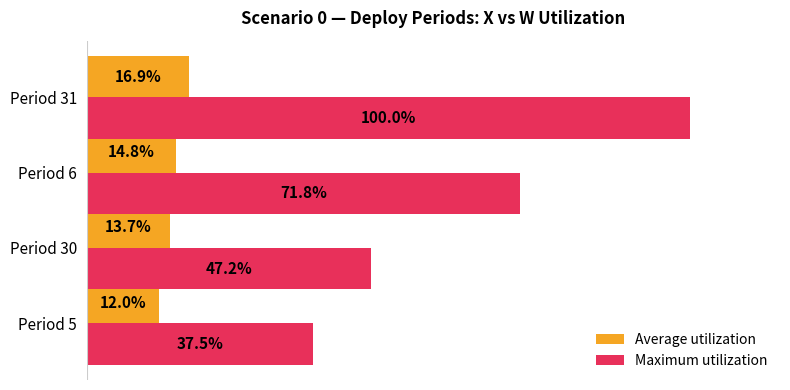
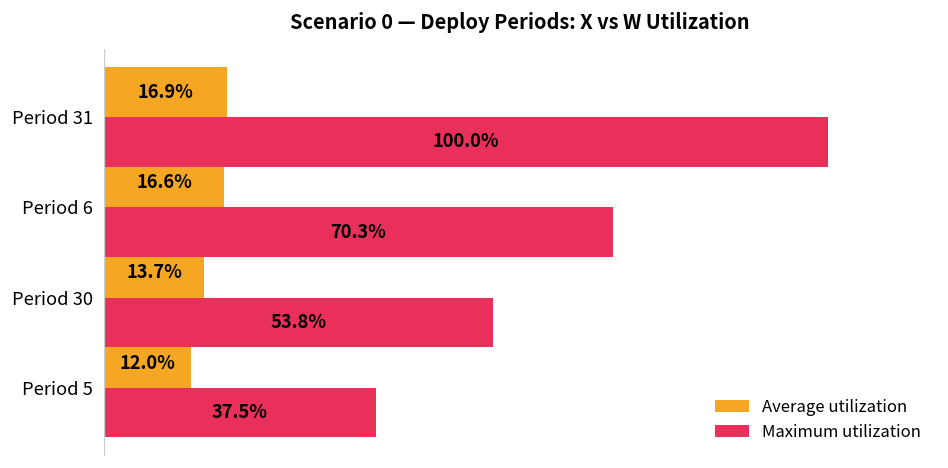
Average utilization, Period 6: 14.8% -> 16.6%
Maximum utilization, Period 6: 71.8% -> 70.3%
Maximum utilization, Period 30: 47.2% -> 53.8%
